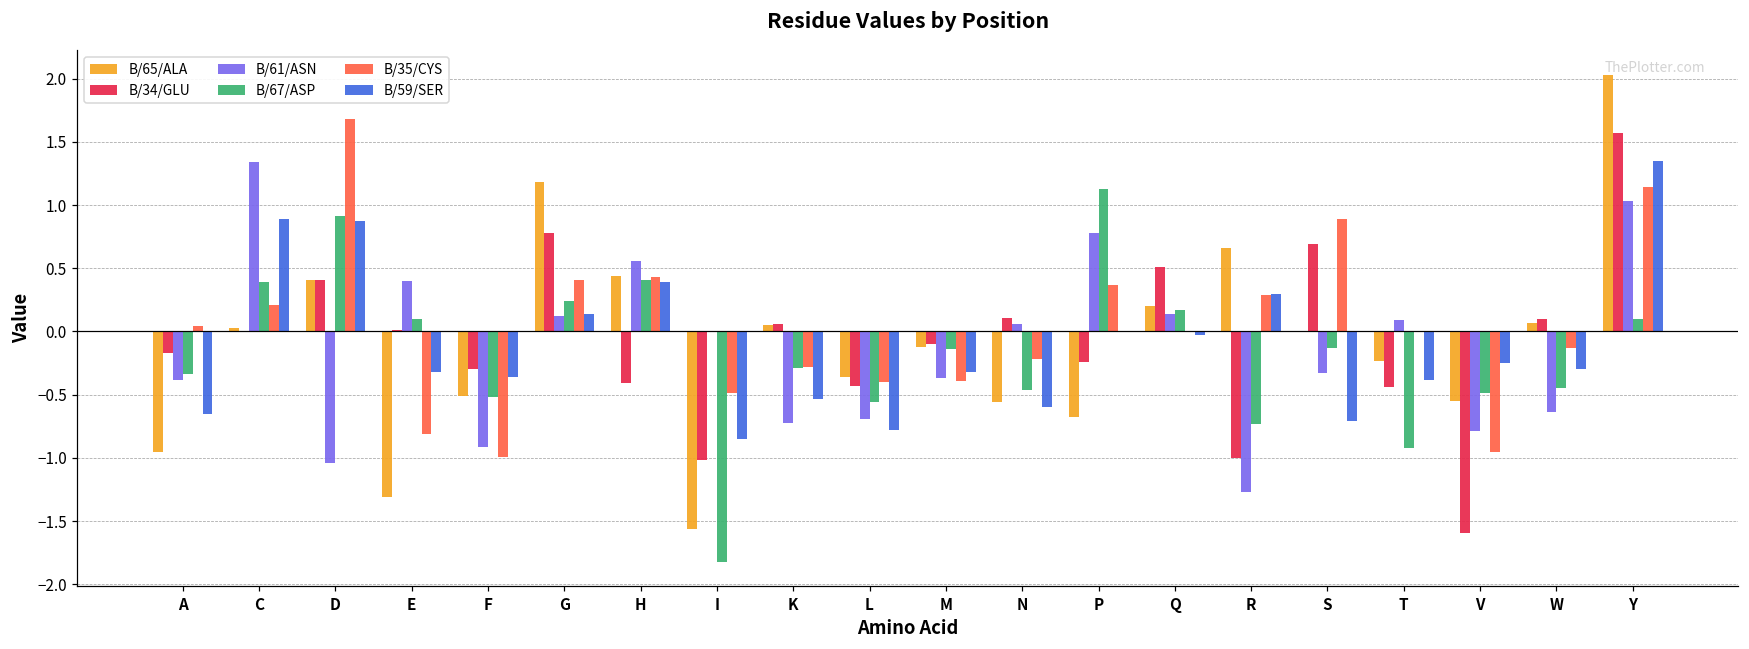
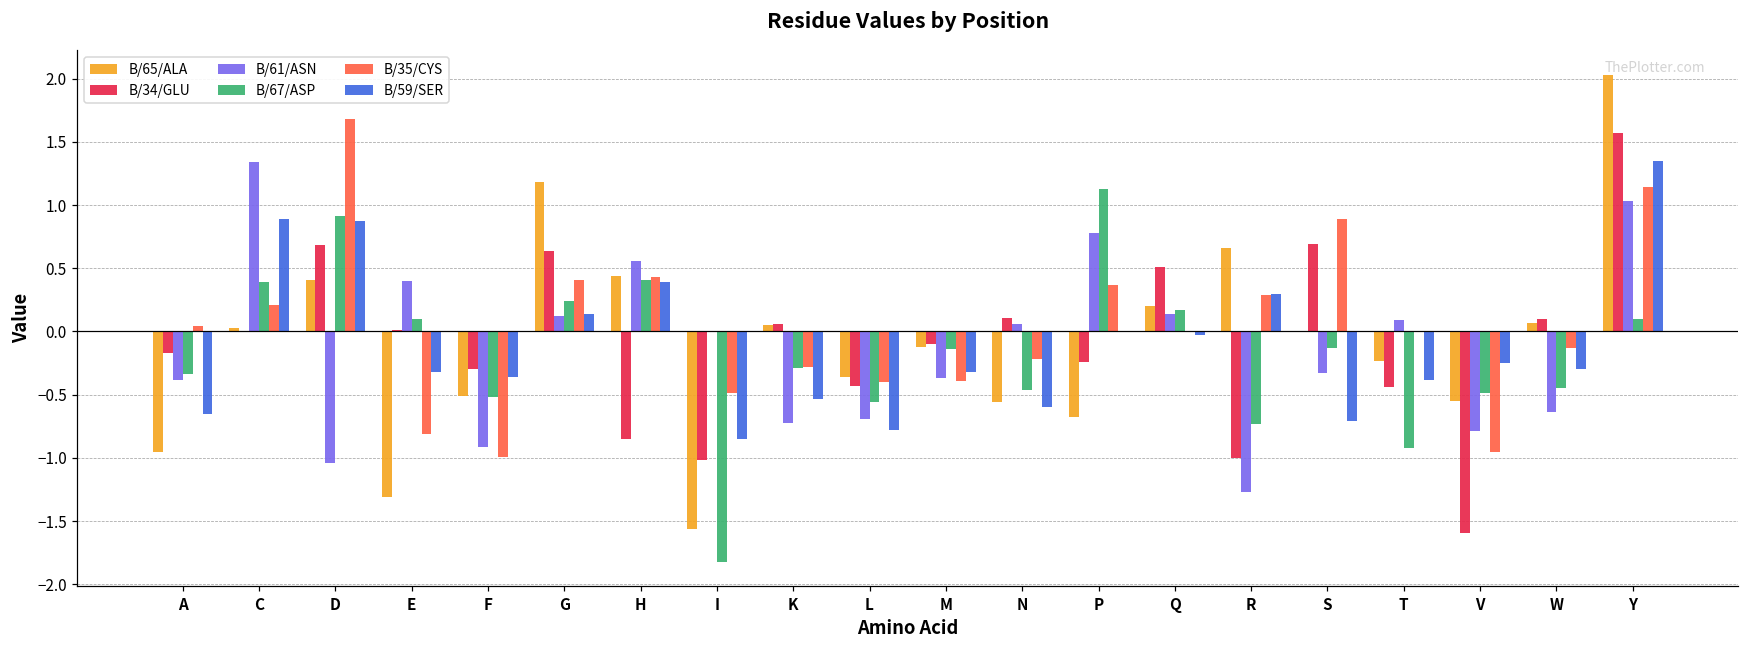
B/34/GLU, D: 0.41 -> 0.68
B/34/GLU, G: 0.78 -> 0.64
B/34/GLU, H: -0.41 -> -0.85
